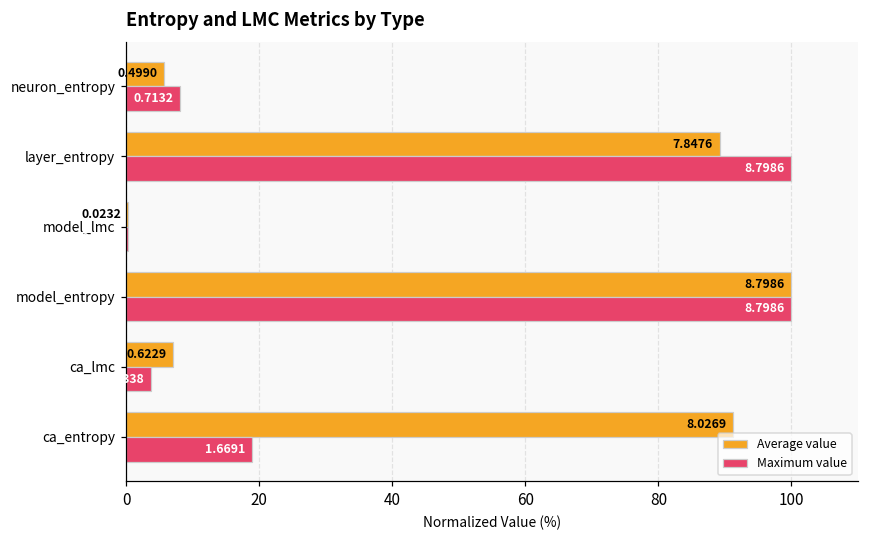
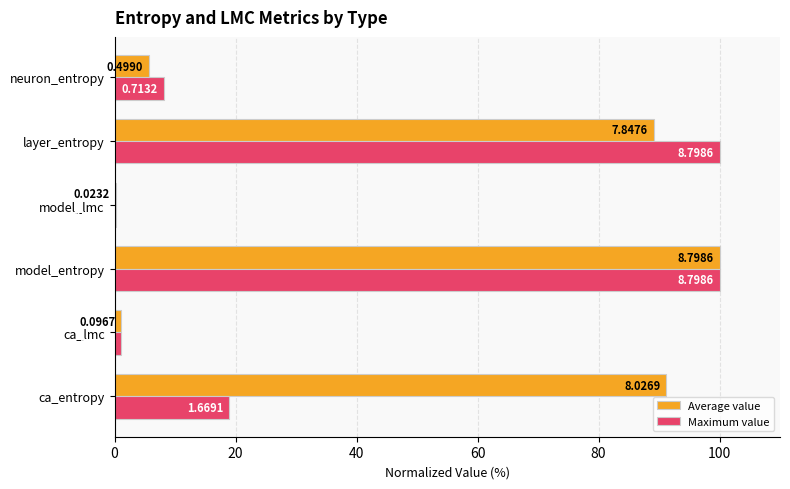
Average value, ca_lmc: 0.6229 -> 0.0967
Maximum value, ca_lmc: 4 -> 1
